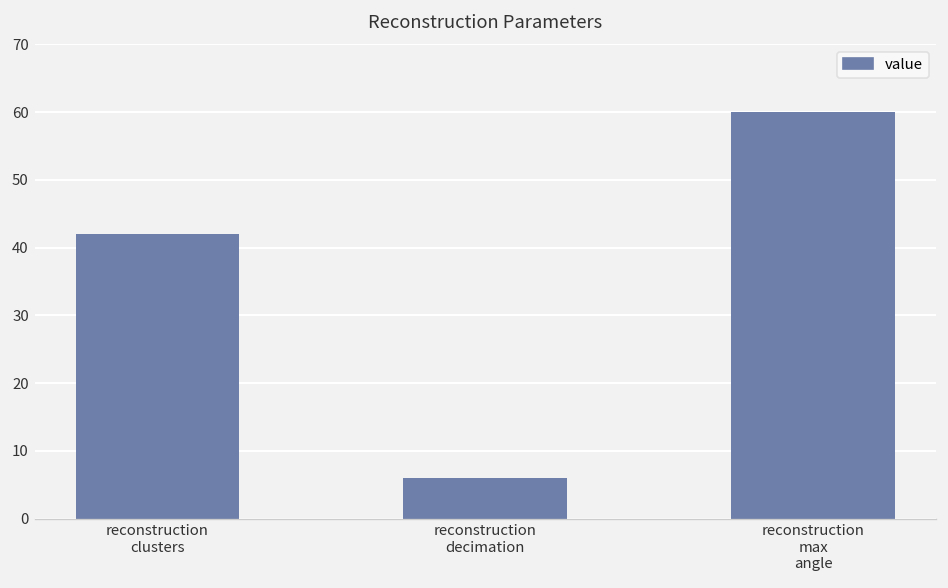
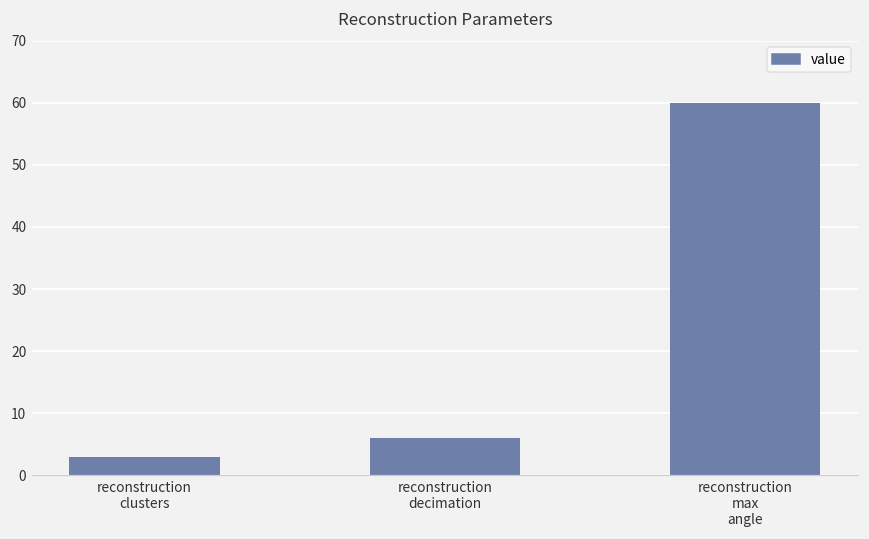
reconstruction clusters: 42 -> 3
